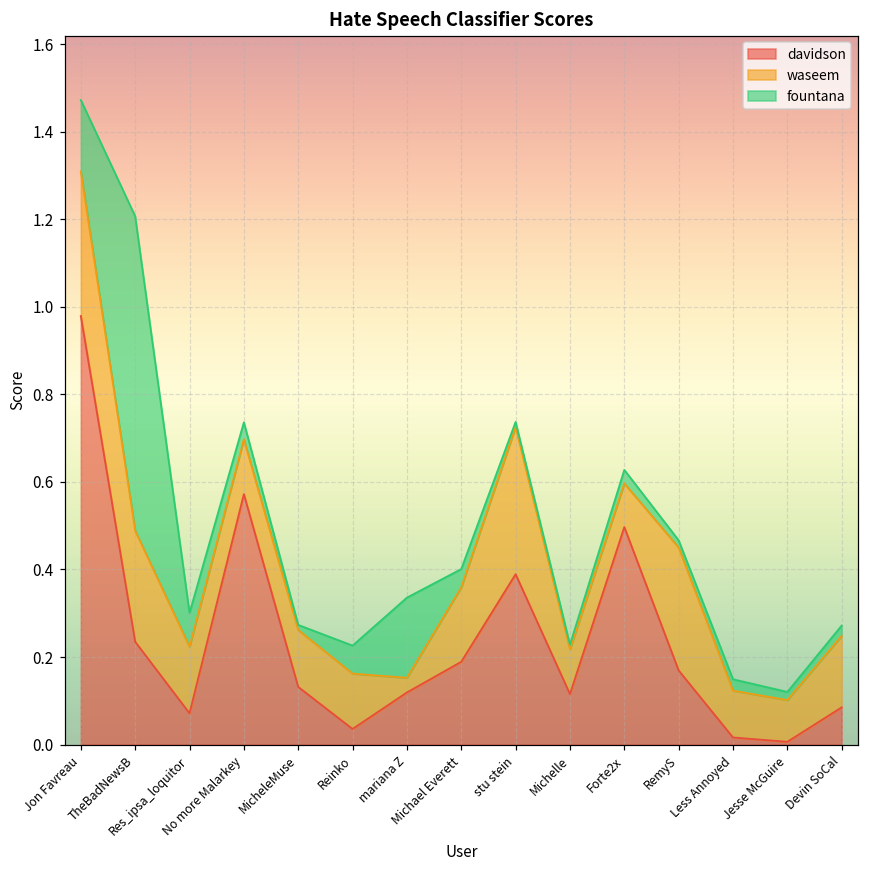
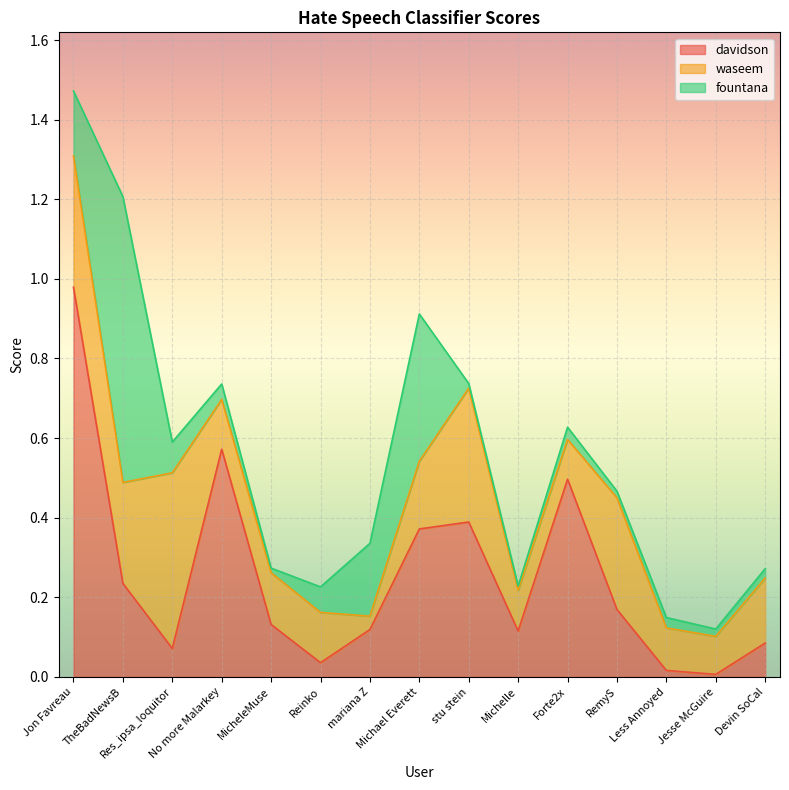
waseem, Res_ipsa_loquitor: 0.15 -> 0.44
davidson, Michael Everett: 0.19 -> 0.37
fountana, Michael Everett: 0.04 -> 0.37
